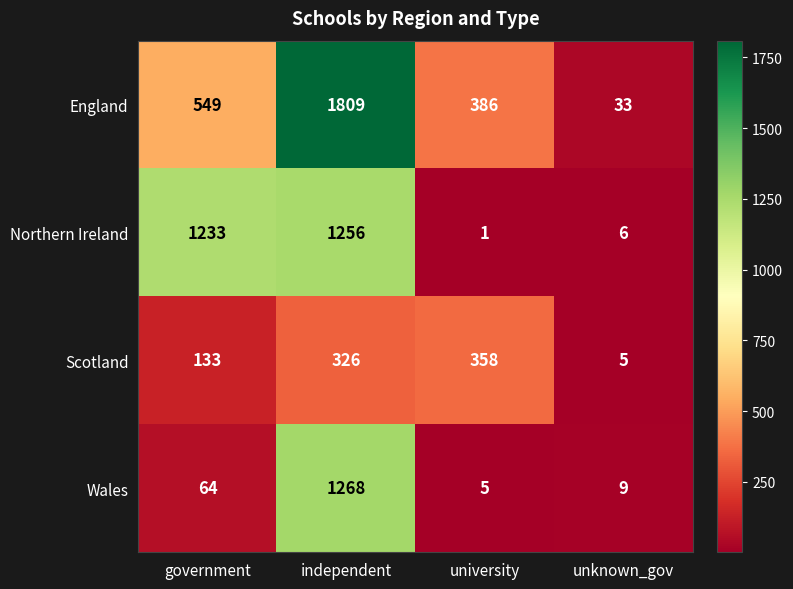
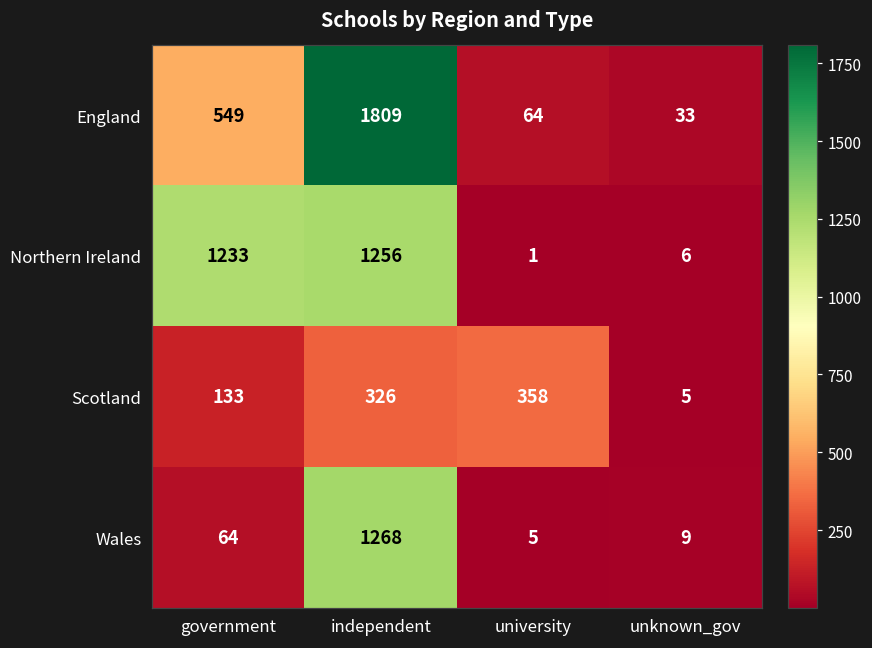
England, university: 386 -> 64
